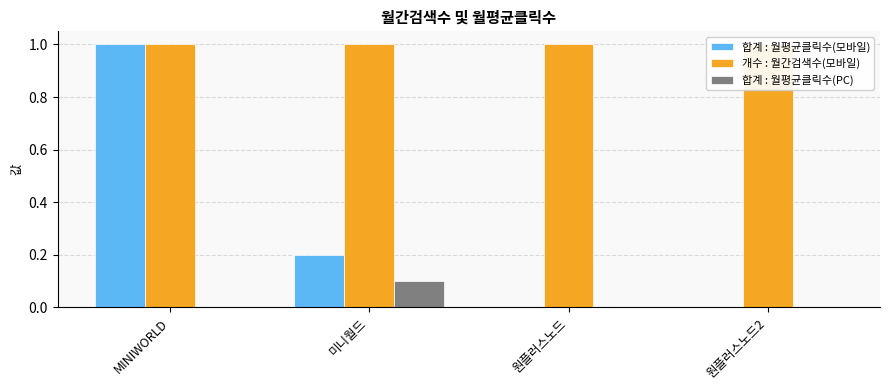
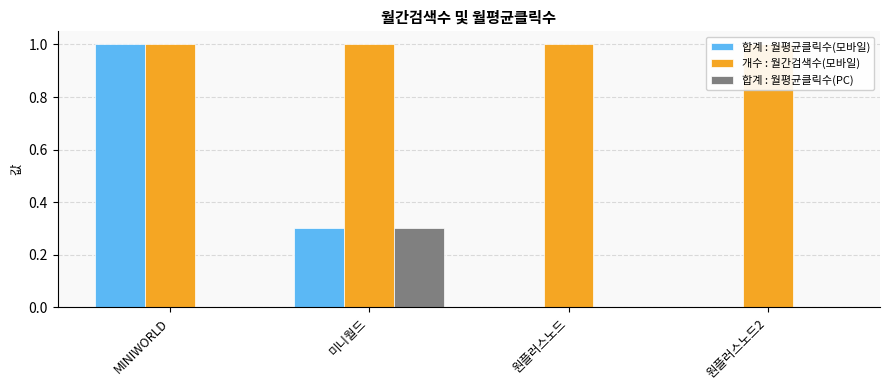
합계 : 월평균클릭수(모바일), 미니월드: 0.2 -> 0.3
합계 : 월평균클릭수(PC), 미니월드: 0.1 -> 0.3
